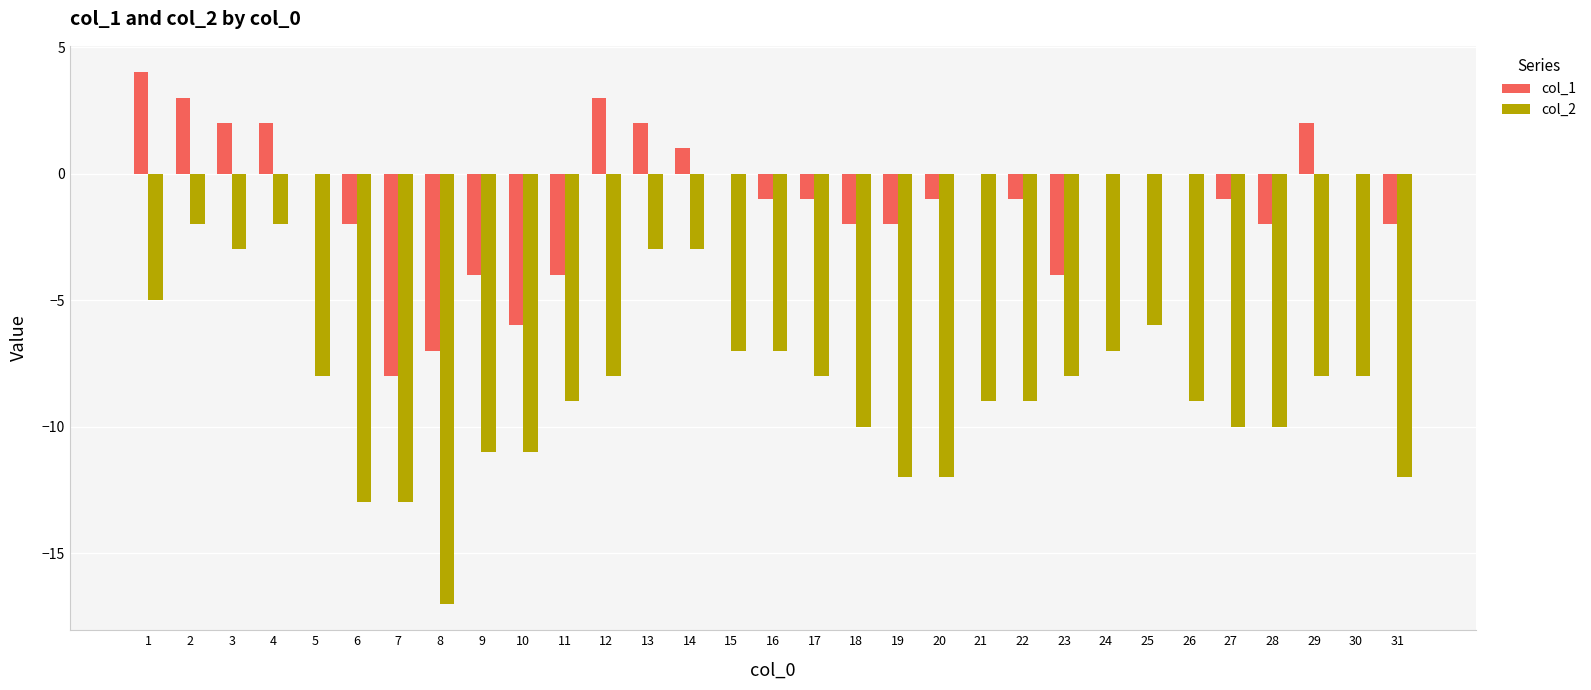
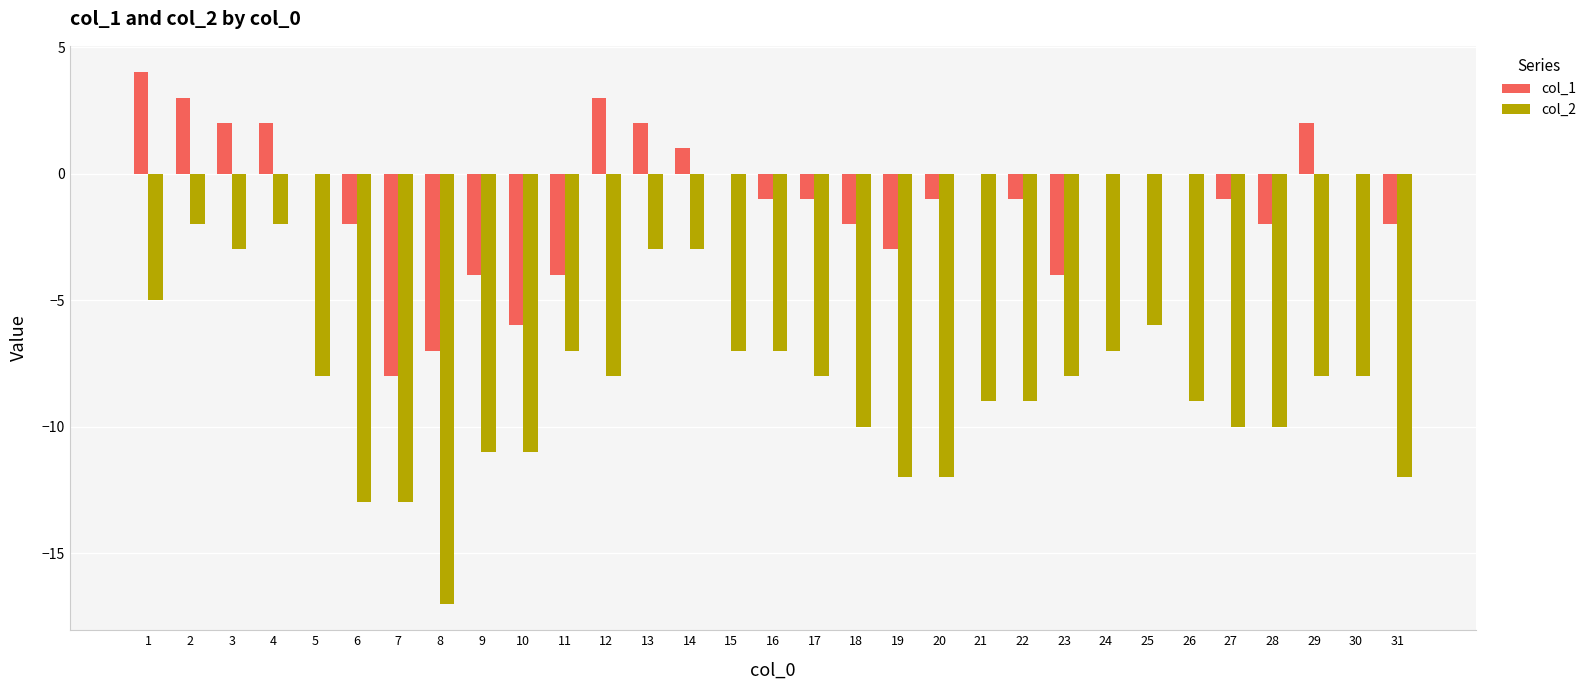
col_2, 11: -9 -> -7
col_1, 19: -2 -> -3
